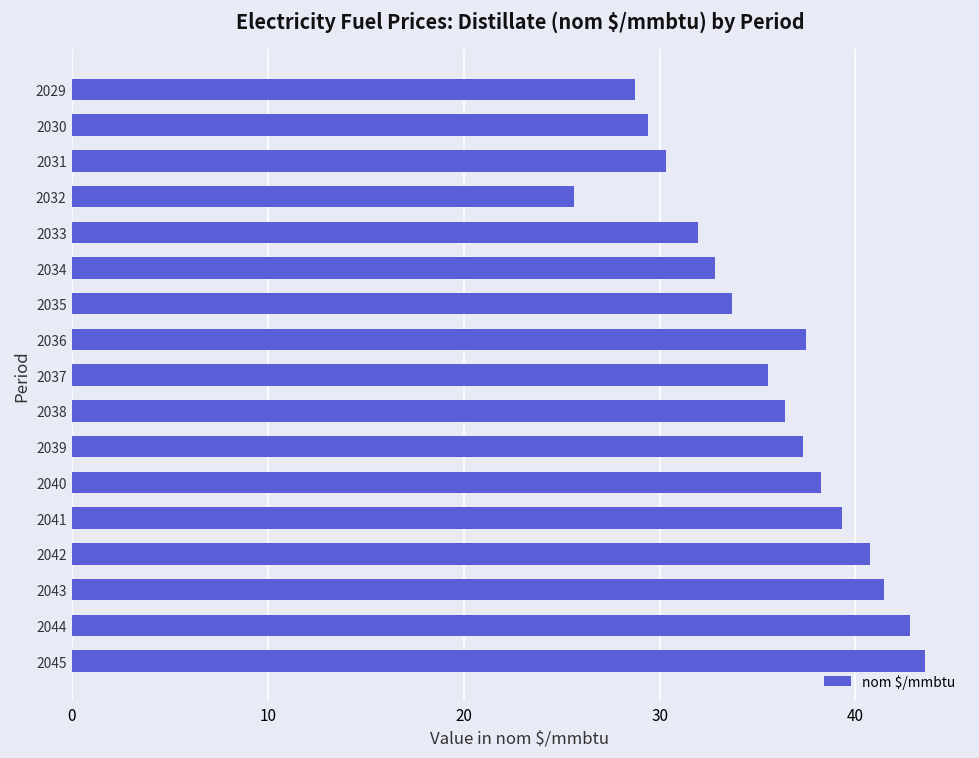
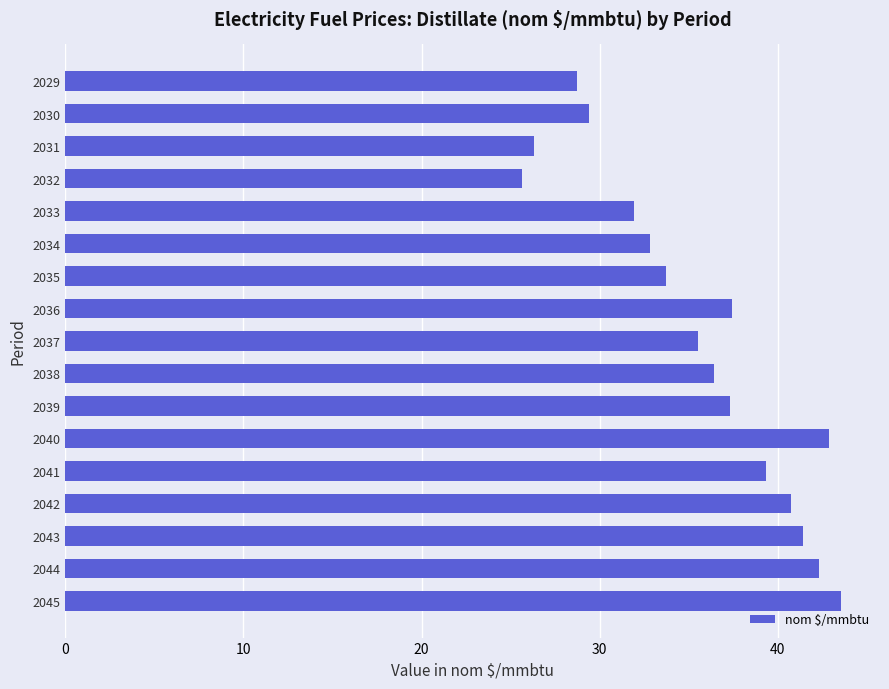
2031: 30.3 -> 26.3
2040: 38.2 -> 42.9
2044: 42.8 -> 42.3
